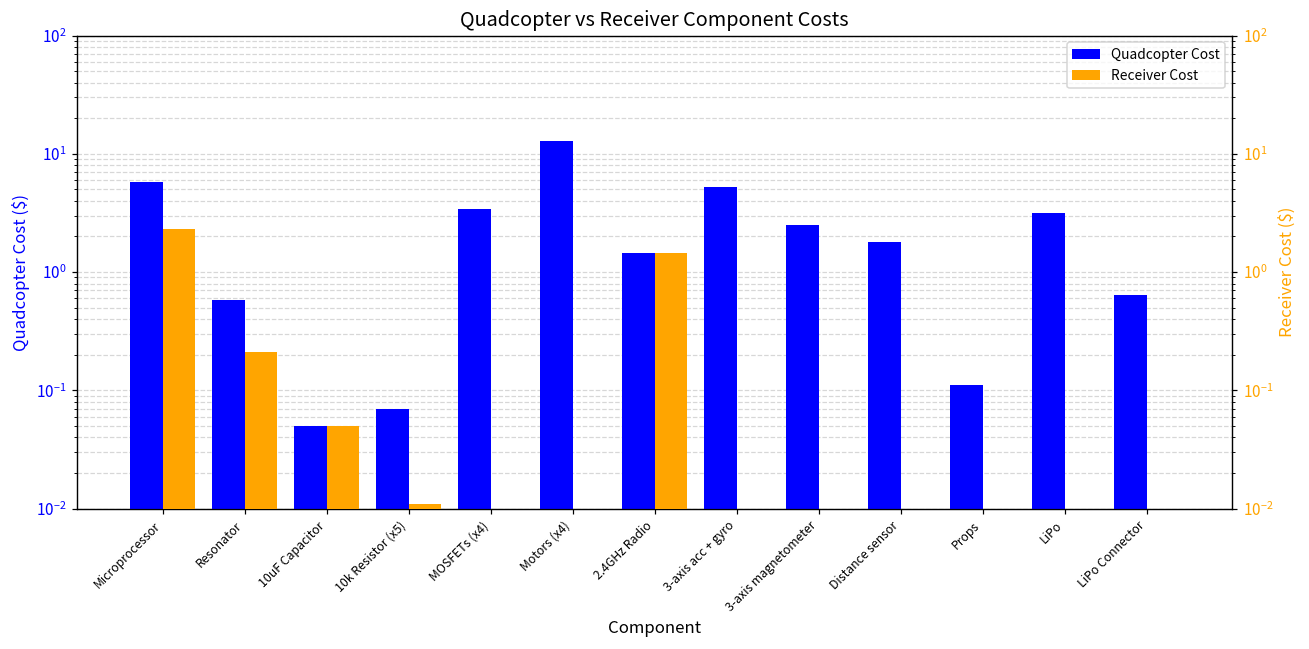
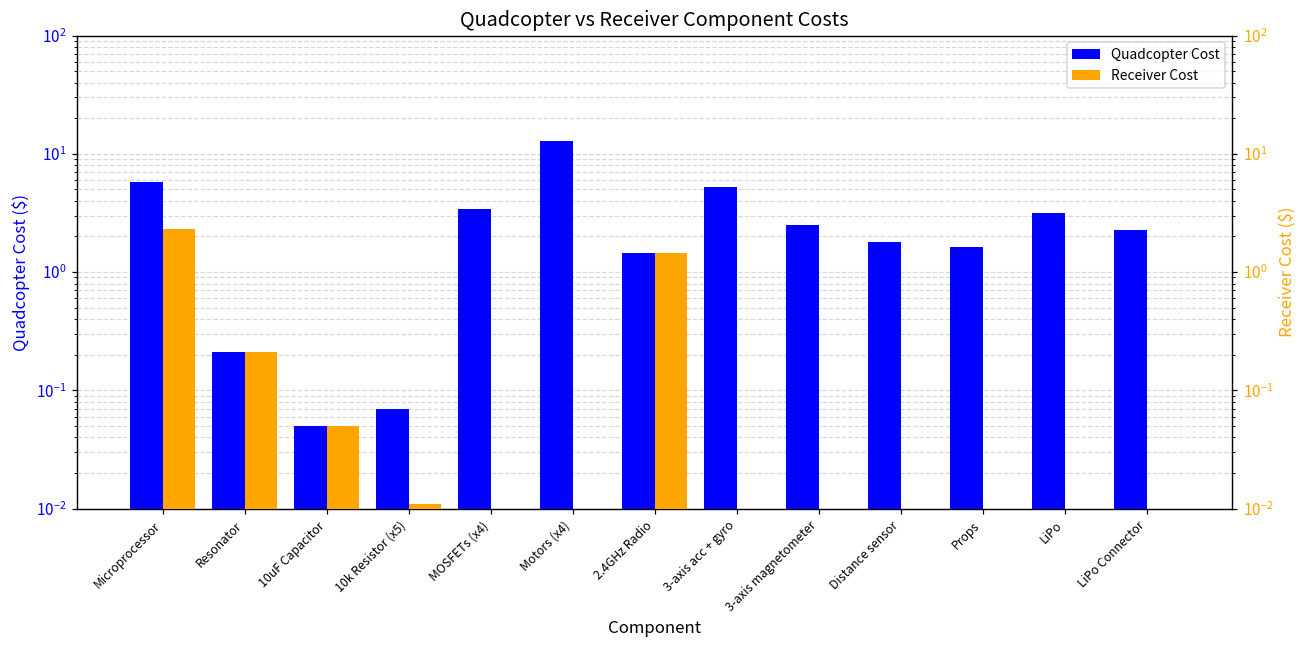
Quadcopter Cost, Resonator: 0.6 -> 0.21
Quadcopter Cost, Props: 0.11 -> 1.6
Quadcopter Cost, LiPo Connector: 0.6 -> 2.3
